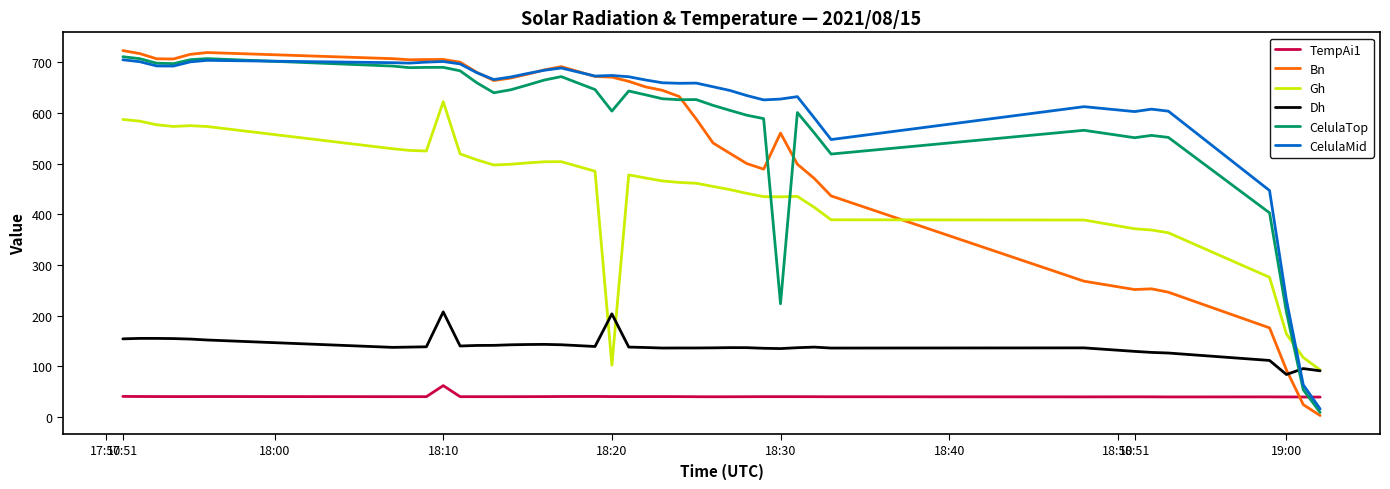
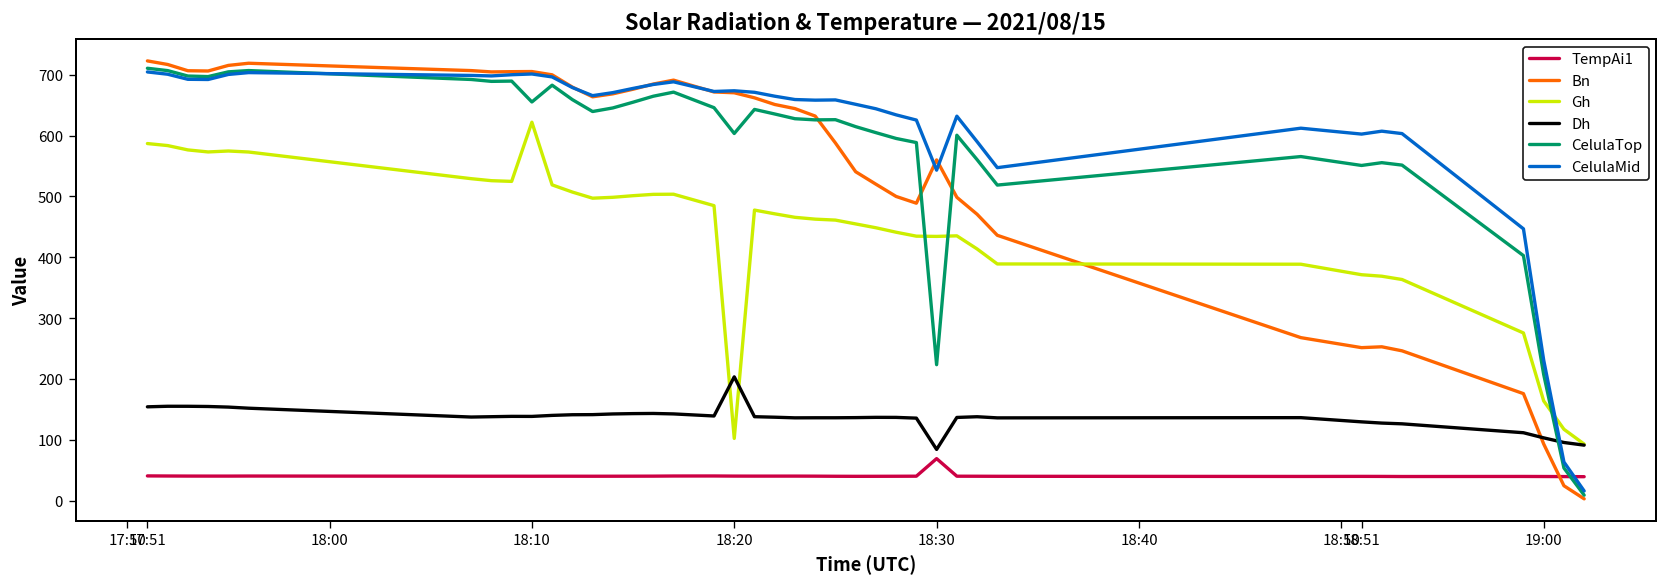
TempAi1, 18:10: 60 -> 40
Dh, 18:10: 210 -> 140
CelulaTop, 18:10: 690 -> 660
TempAi1, 18:30: 40 -> 70
Dh, 18:30: 130 -> 80
CelulaMid, 18:30: 630 -> 540
Dh, 19:00: 80 -> 100
